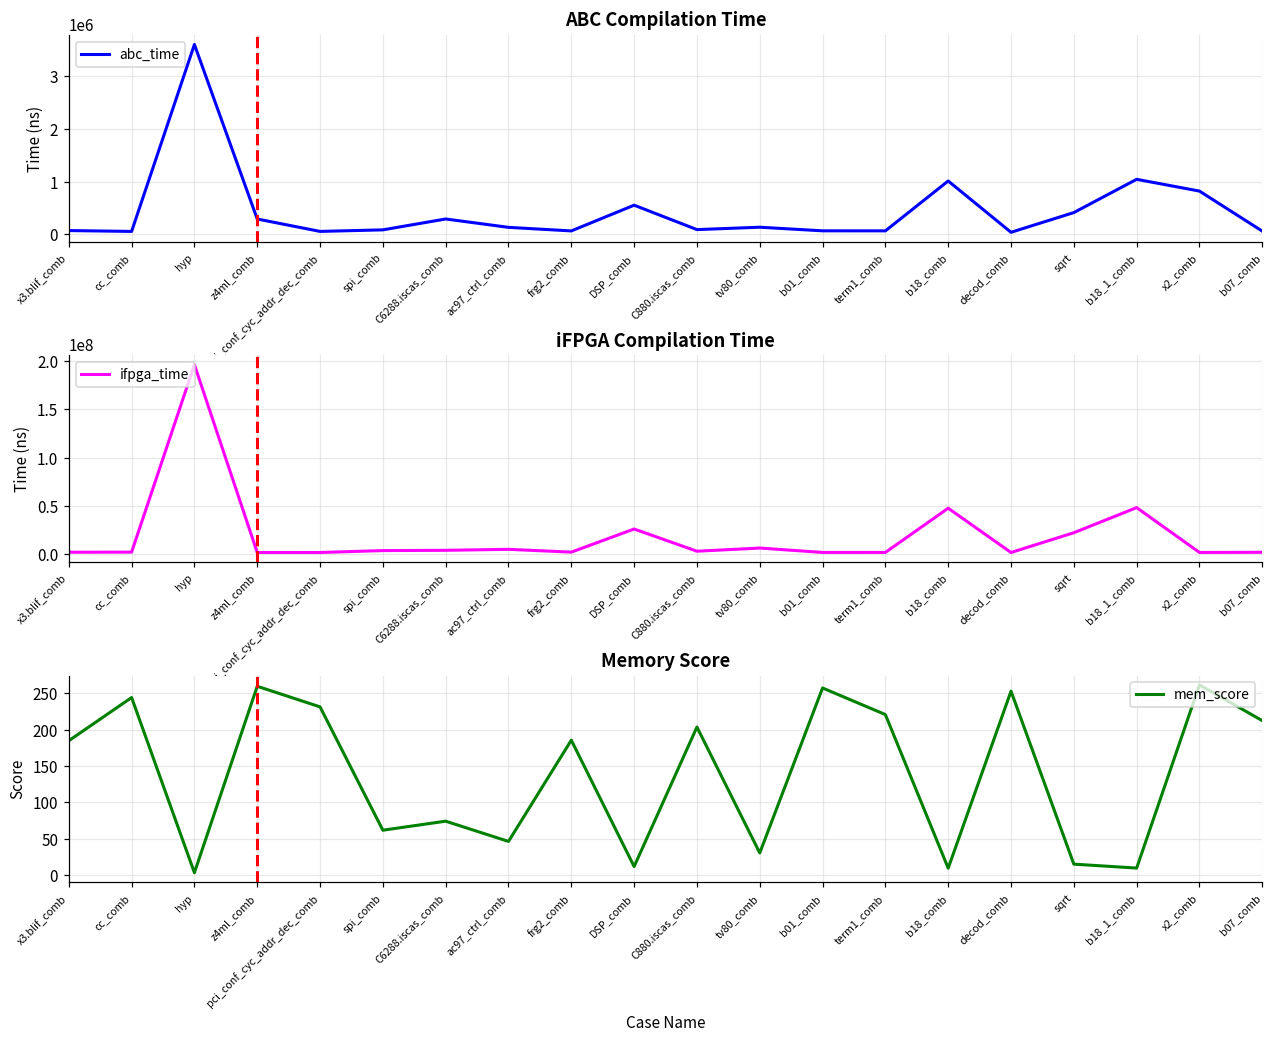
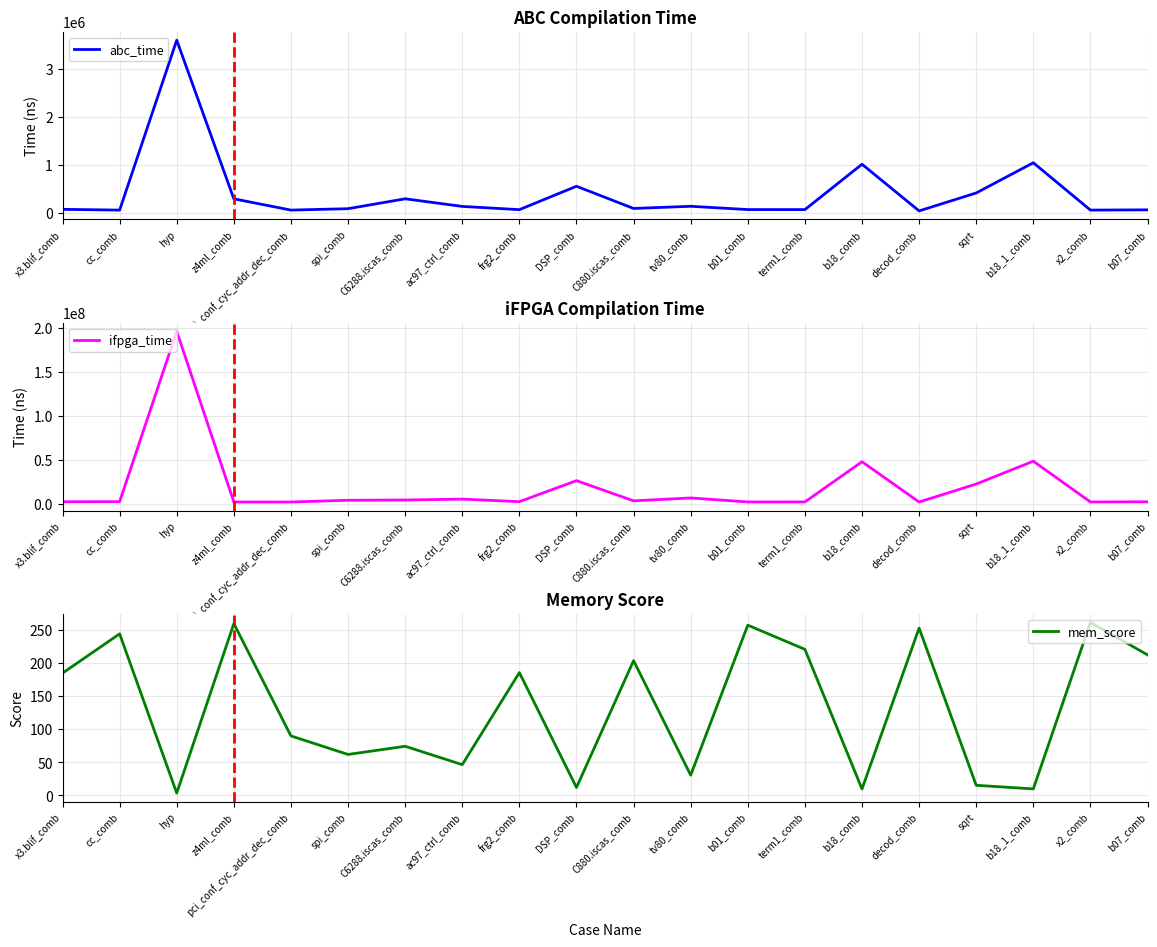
ABC Compilation Time, x2_comb: 800000 -> 100000
Memory Score, pci_conf_cyc_addr_dec_comb: 230 -> 90
